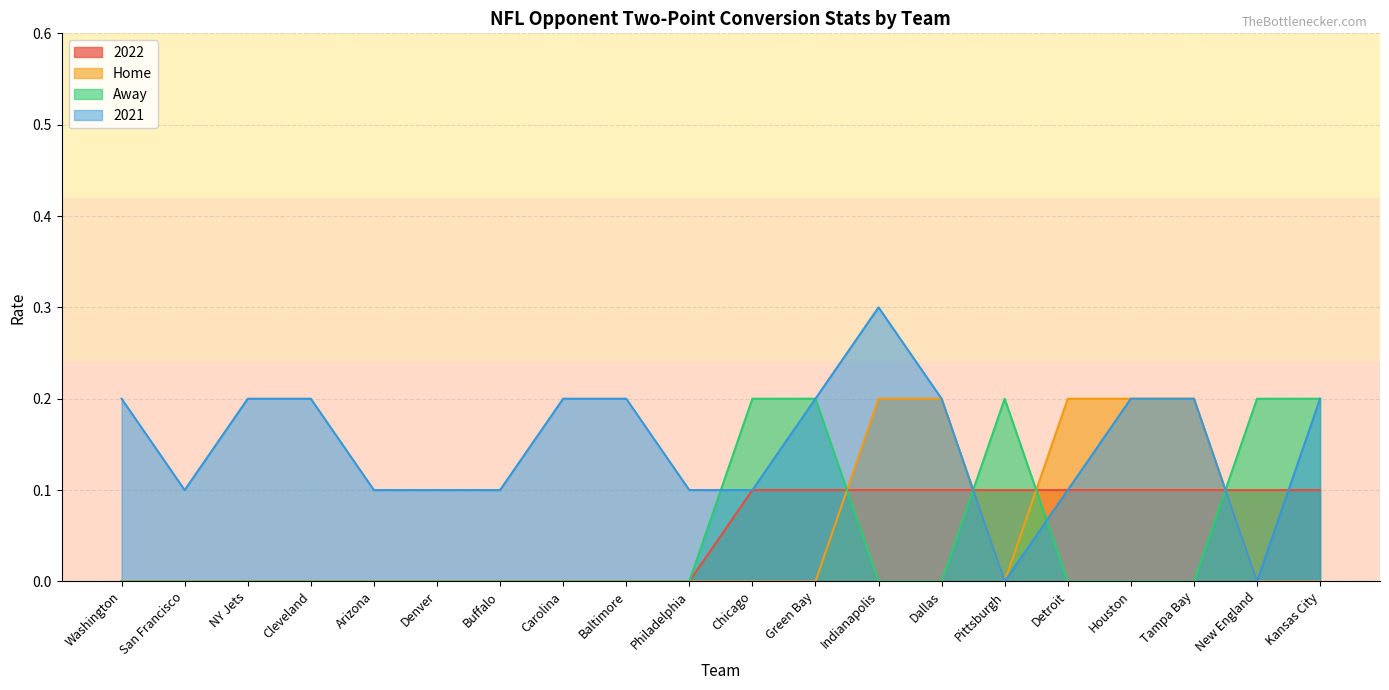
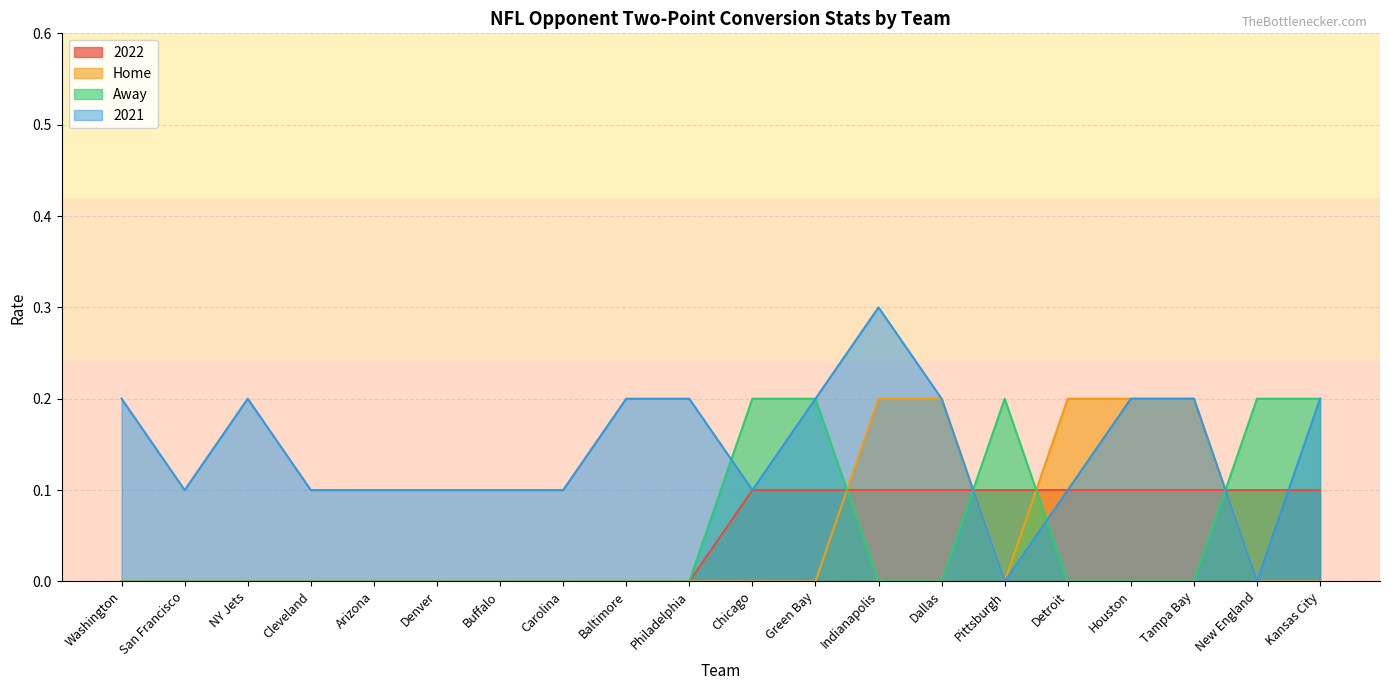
2021, Cleveland: 0.2 -> 0.1
2021, Carolina: 0.2 -> 0.1
2021, Philadelphia: 0.1 -> 0.2
